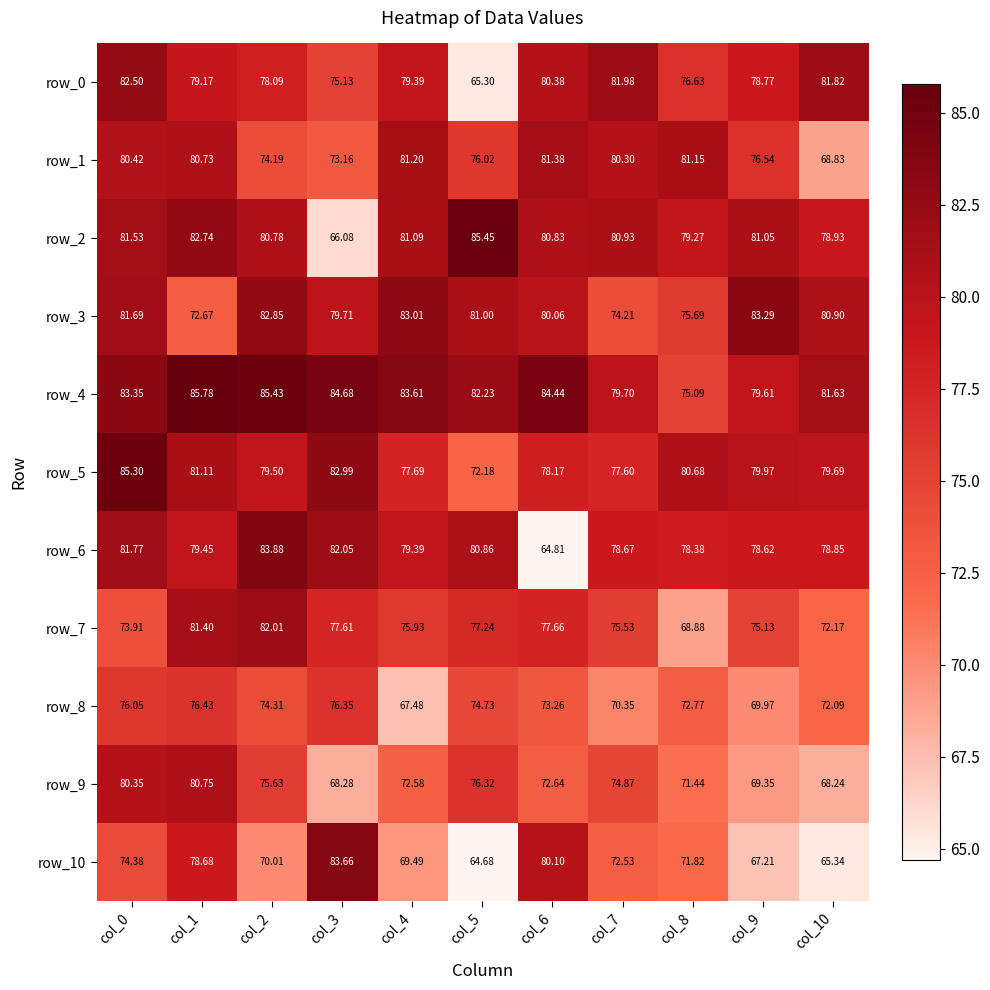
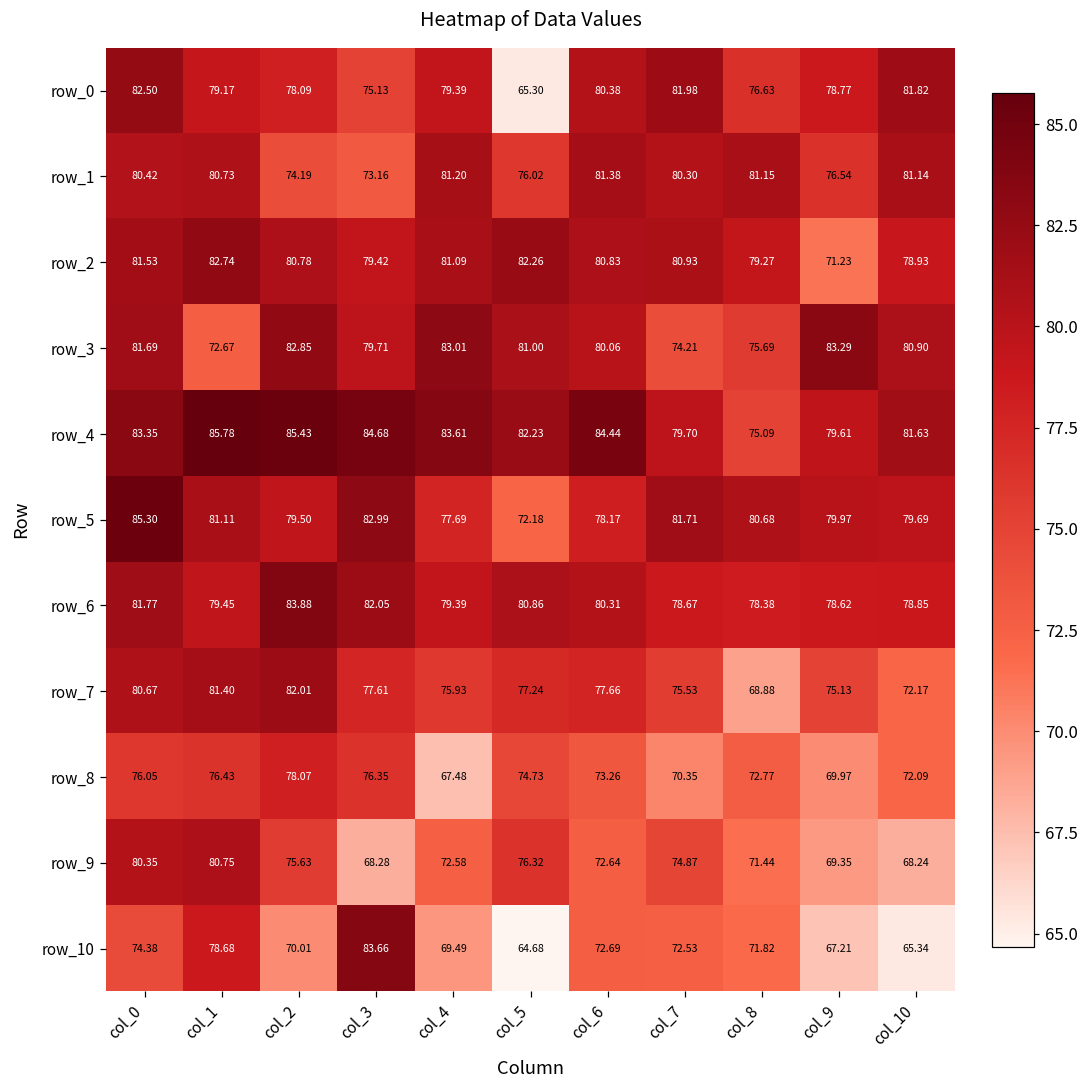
row_1, col_10: 68.83 -> 81.14
row_2, col_3: 66.08 -> 79.42
row_2, col_5: 85.45 -> 82.26
row_2, col_9: 81.05 -> 71.23
row_5, col_7: 77.60 -> 81.71
row_6, col_6: 64.81 -> 80.31
row_7, col_0: 73.91 -> 80.67
row_8, col_2: 74.31 -> 78.07
row_10, col_6: 80.10 -> 72.69
